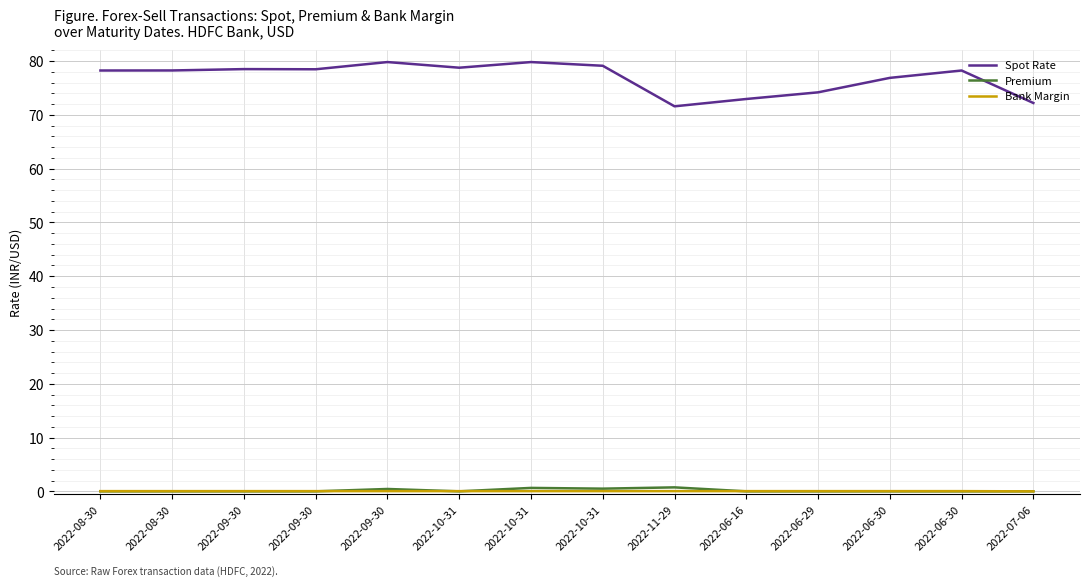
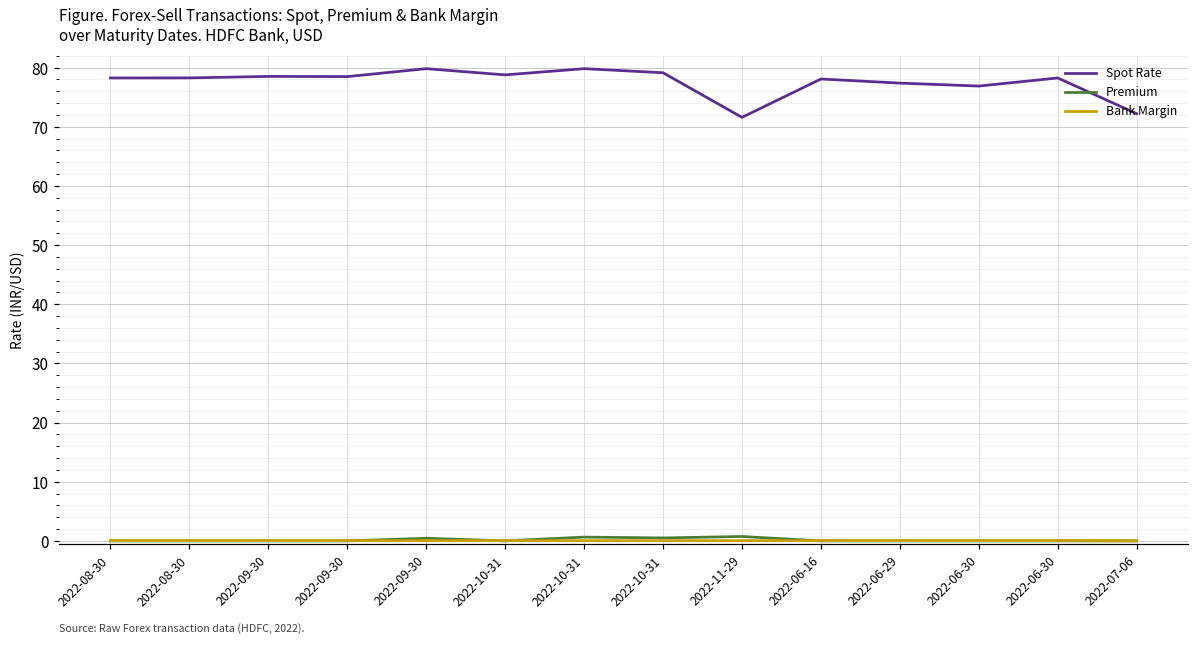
Spot Rate, 2022-06-16: 73 -> 78
Spot Rate, 2022-06-29: 74 -> 77
